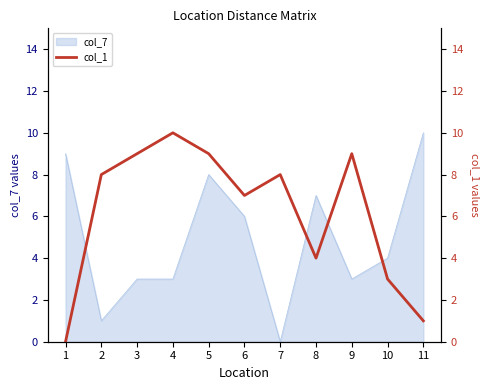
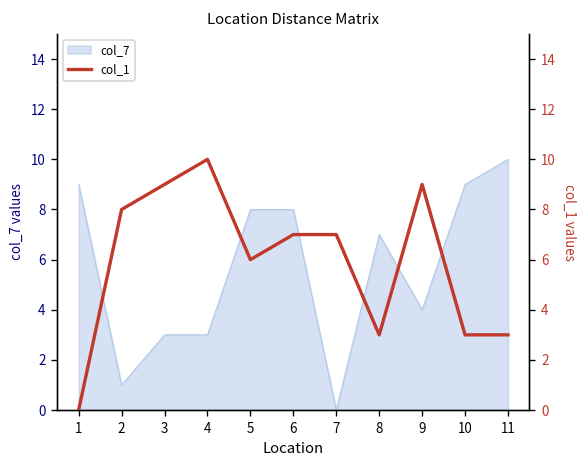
col_7, 6: 6 -> 8
col_7, 9: 3 -> 4
col_7, 10: 4 -> 9
col_1, 5: 9 -> 6
col_1, 7: 8 -> 7
col_1, 8: 4 -> 3
col_1, 11: 1 -> 3
